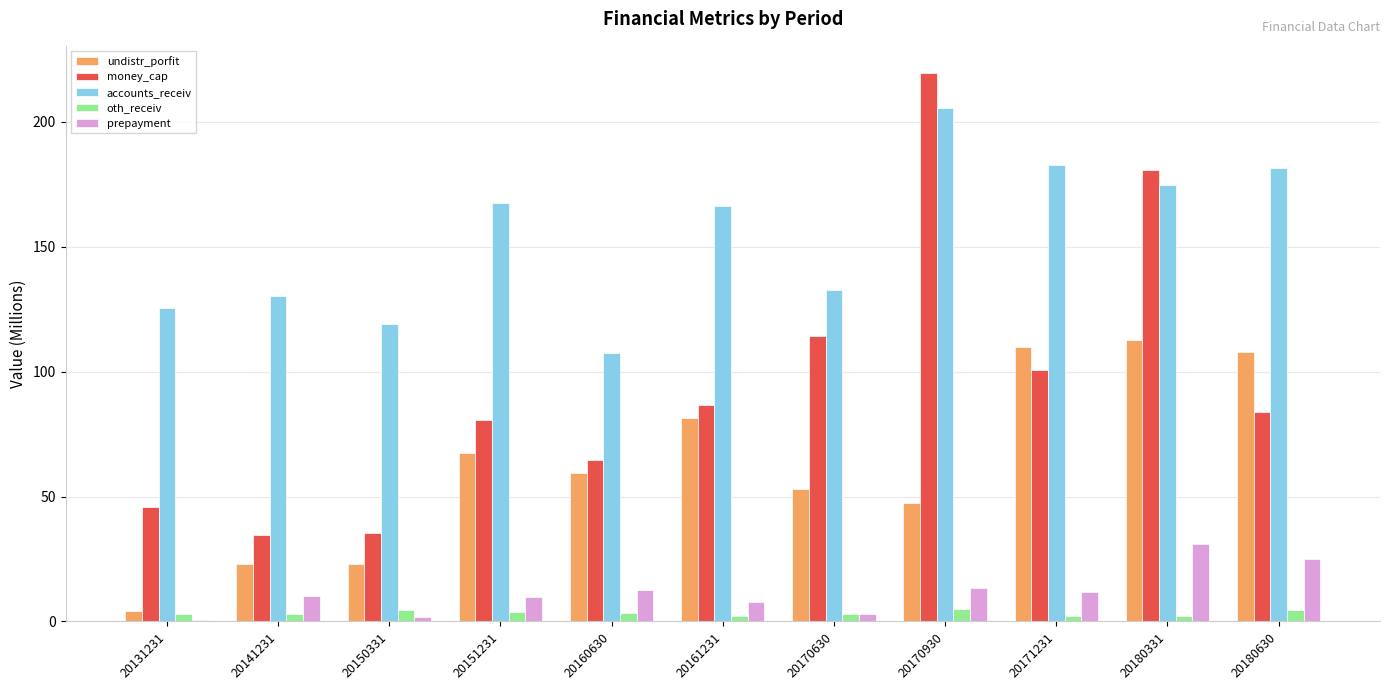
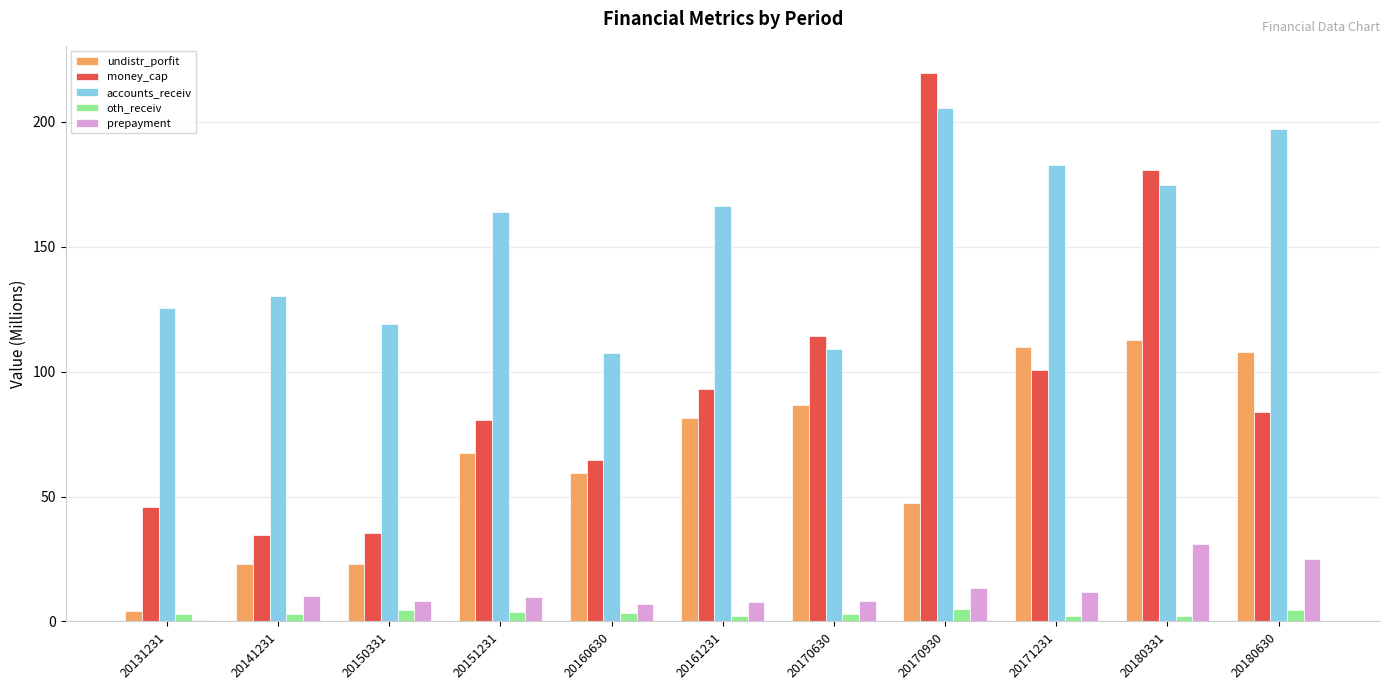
prepayment, 20150331: 2 -> 8
accounts_receiv, 20151231: 168 -> 164
prepayment, 20160630: 12 -> 7
money_cap, 20161231: 87 -> 93
undistr_porfit, 20170630: 53 -> 87
accounts_receiv, 20170630: 133 -> 109
prepayment, 20170630: 3 -> 8
accounts_receiv, 20180630: 182 -> 197
